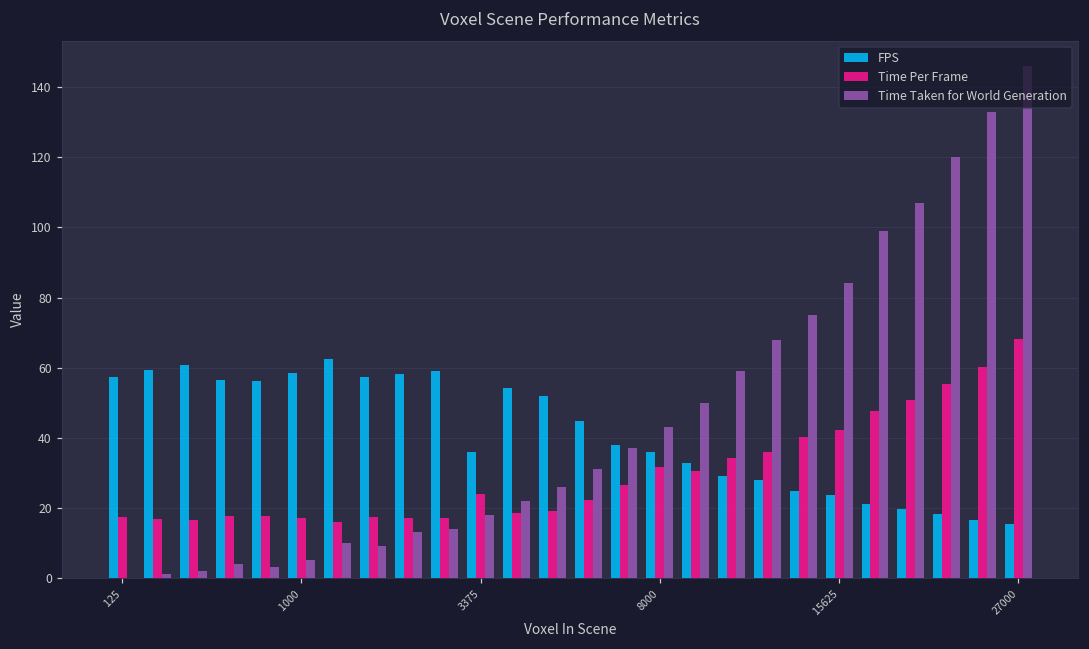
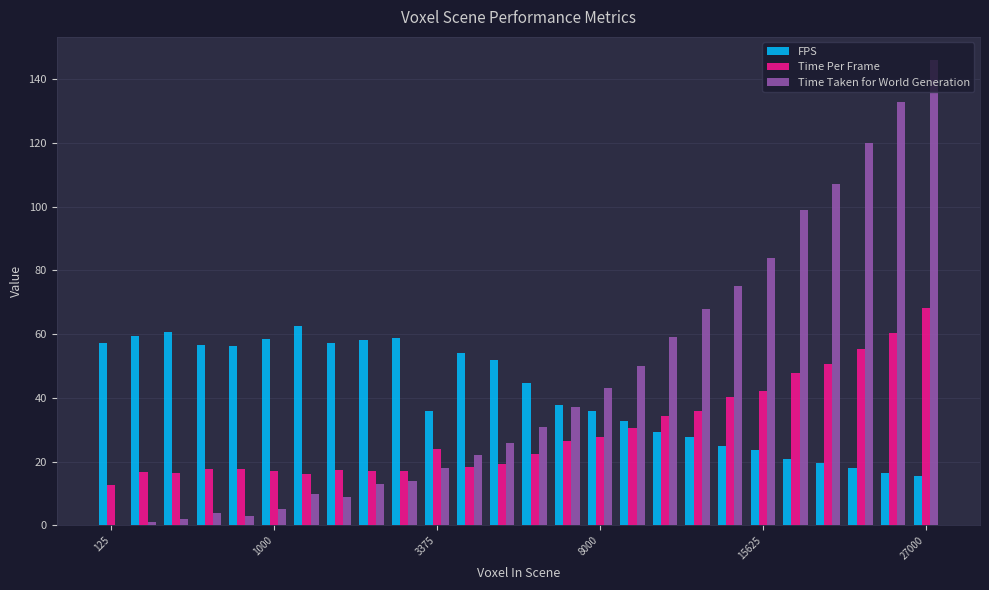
Time Per Frame, 125: 17 -> 13
Time Per Frame, 8000: 32 -> 28
